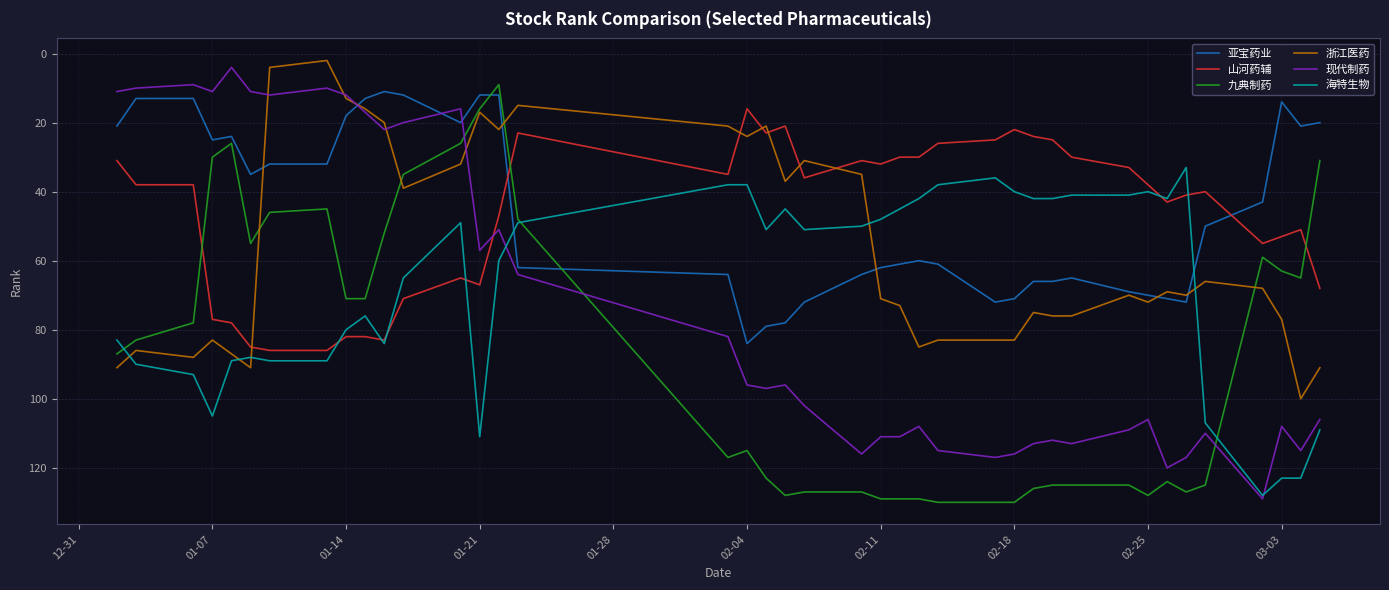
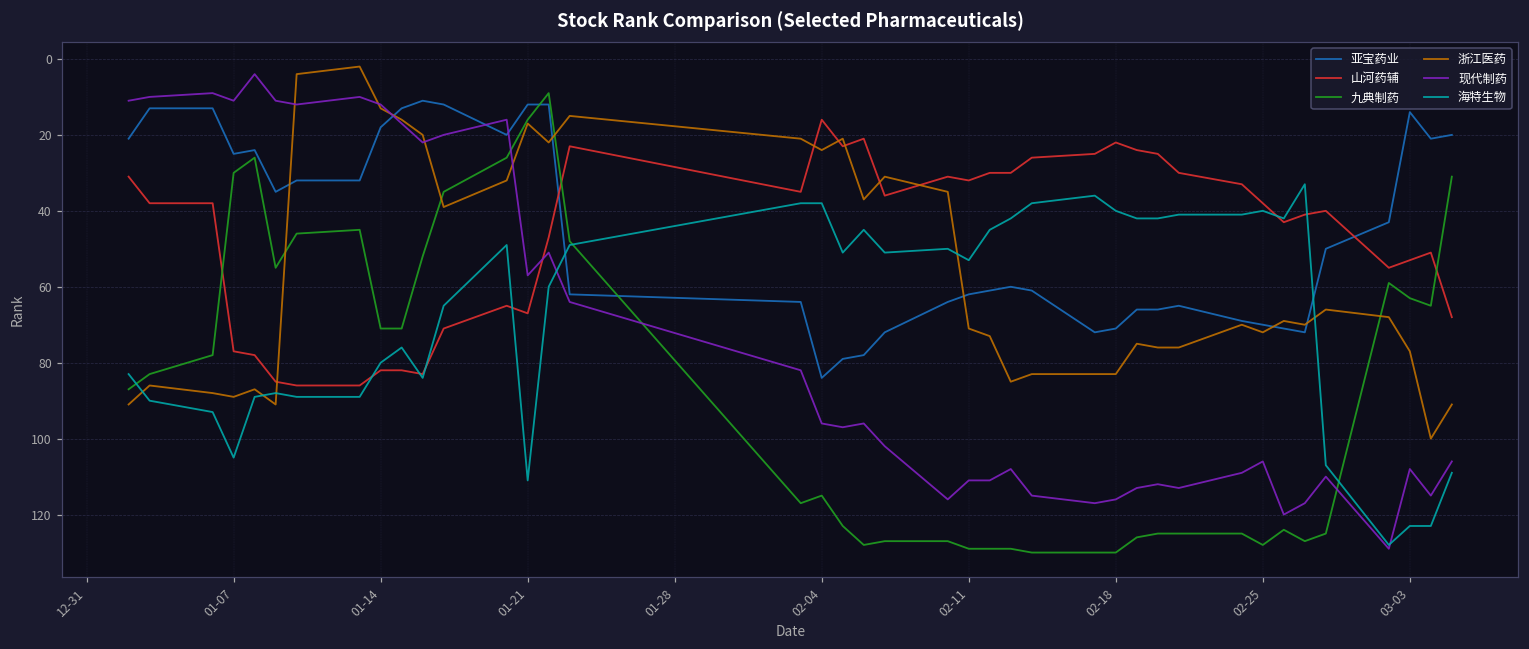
浙江医药, 01-07: 83 -> 89
海特生物, 02-11: 48 -> 53
